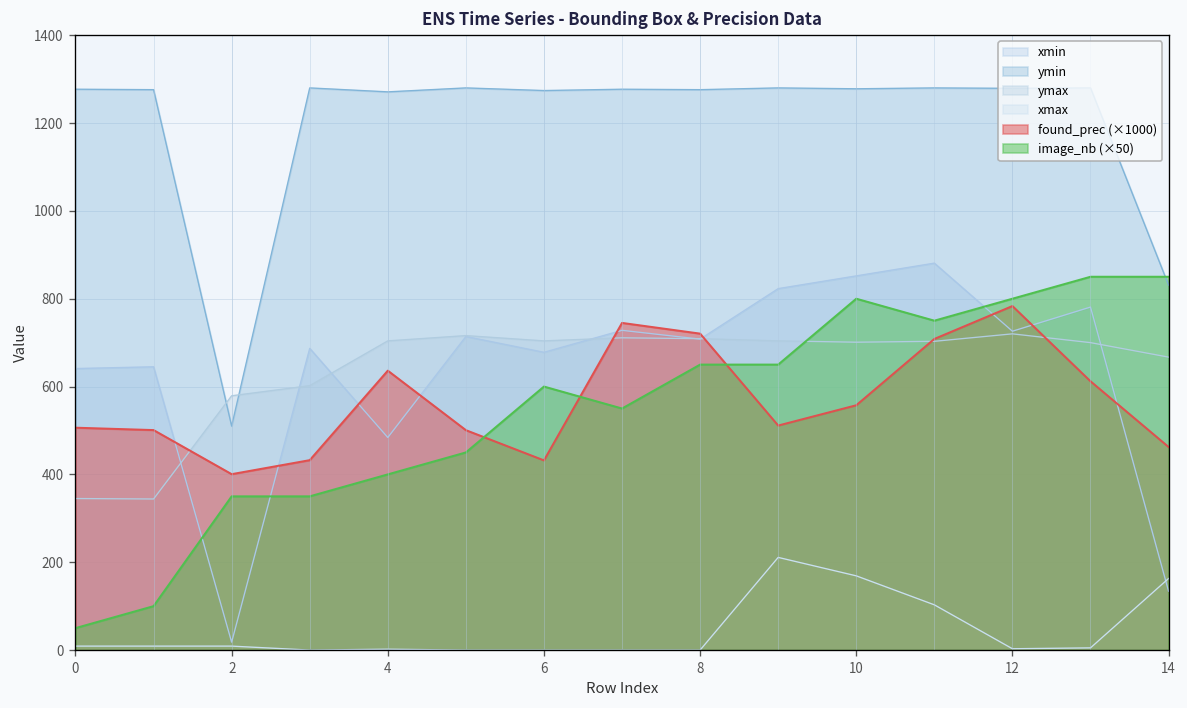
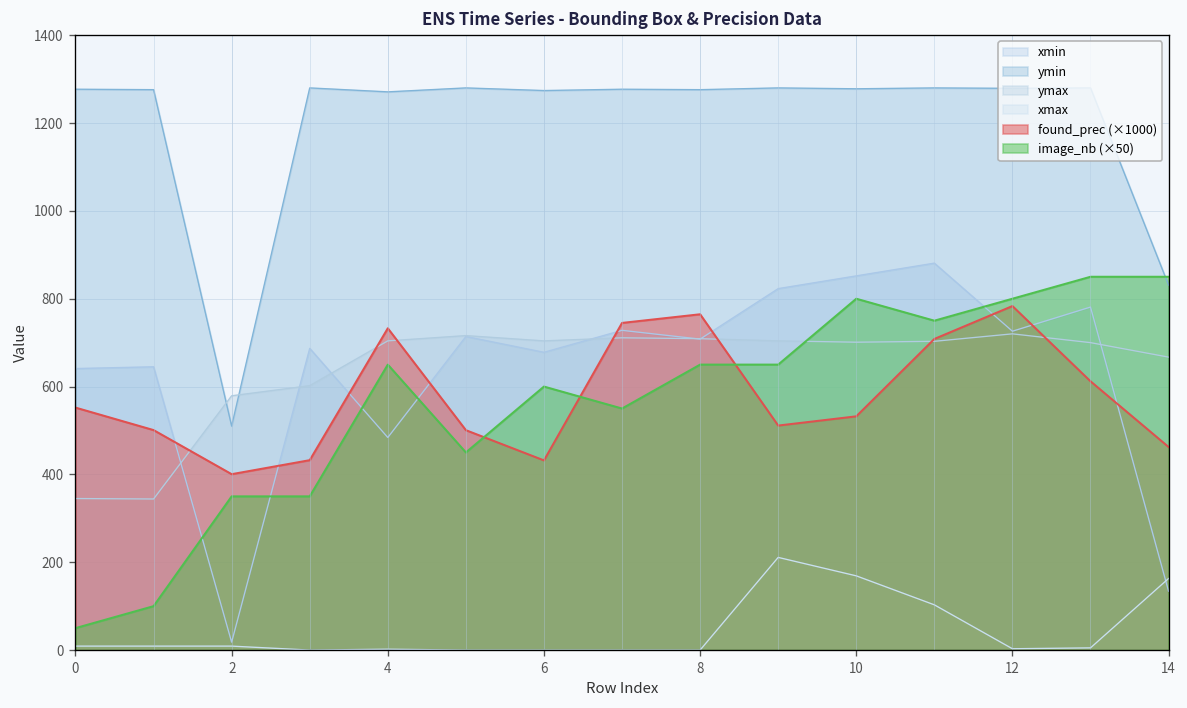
found_prec (×1000), 0: 510 -> 550
found_prec (×1000), 4: 640 -> 730
image_nb (×50), 4: 400 -> 650
found_prec (×1000), 8: 720 -> 760
found_prec (×1000), 10: 560 -> 530
